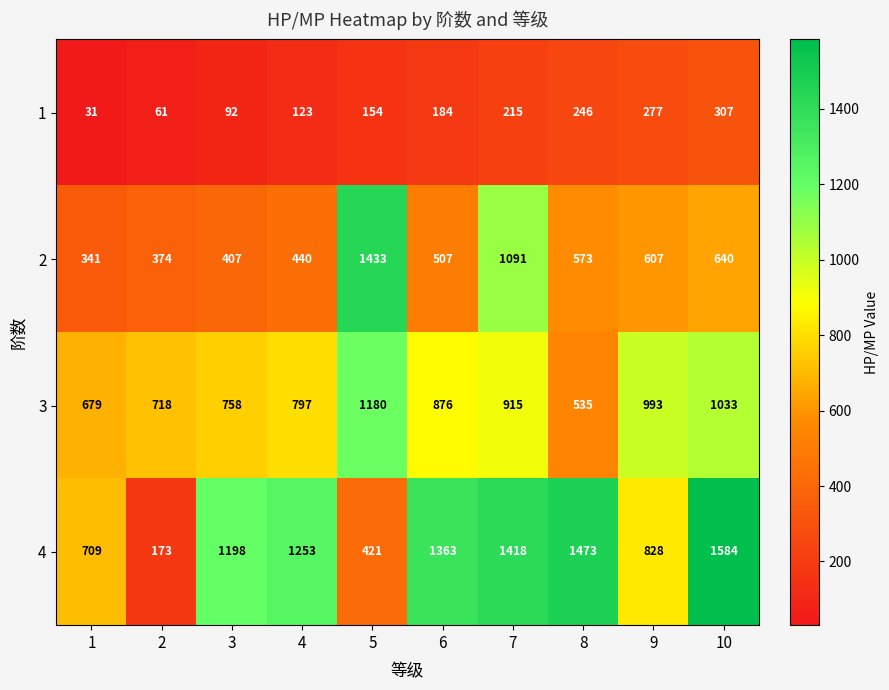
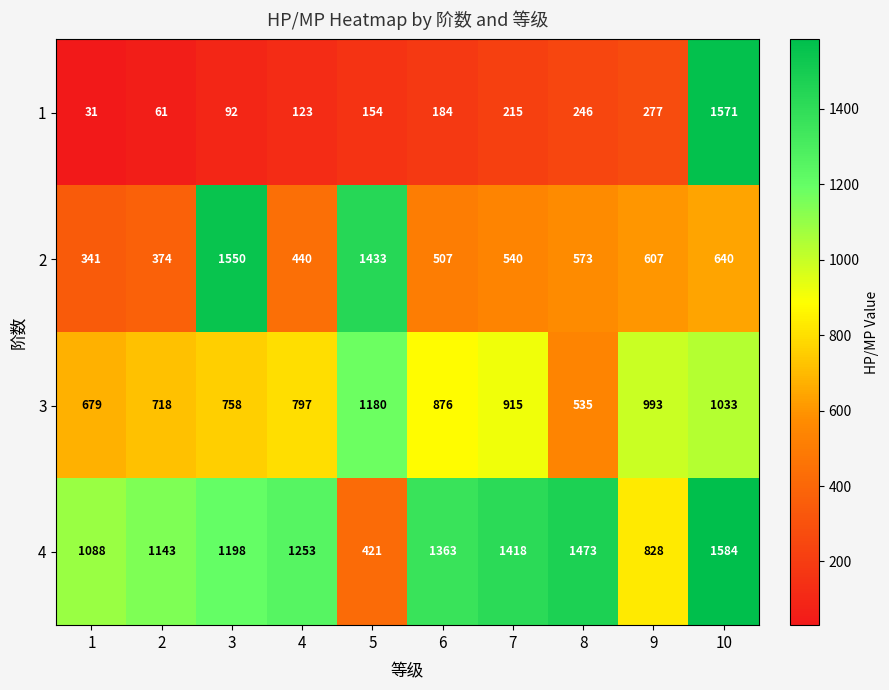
1, 10: 307 -> 1571
2, 3: 407 -> 1550
2, 7: 1091 -> 540
4, 1: 709 -> 1088
4, 2: 173 -> 1143
